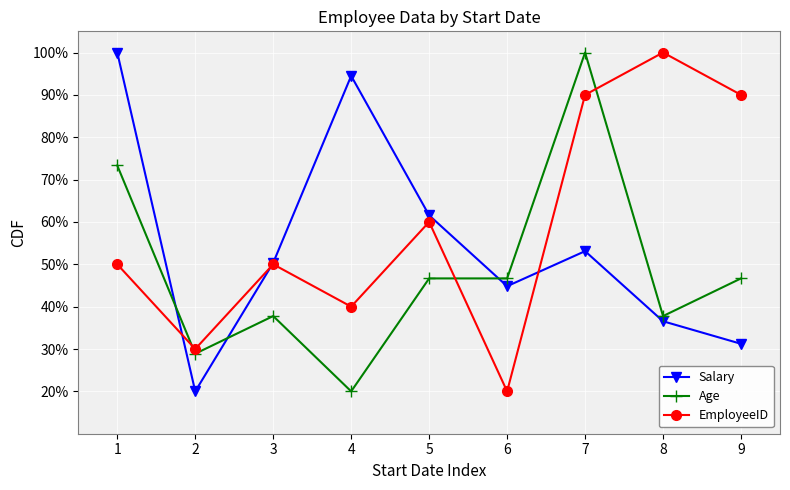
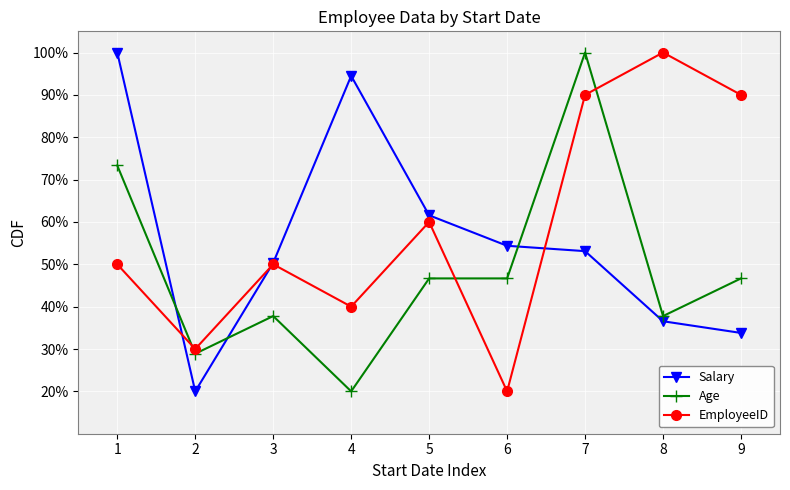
Salary, 6: 45% -> 54%
Salary, 9: 31% -> 34%
